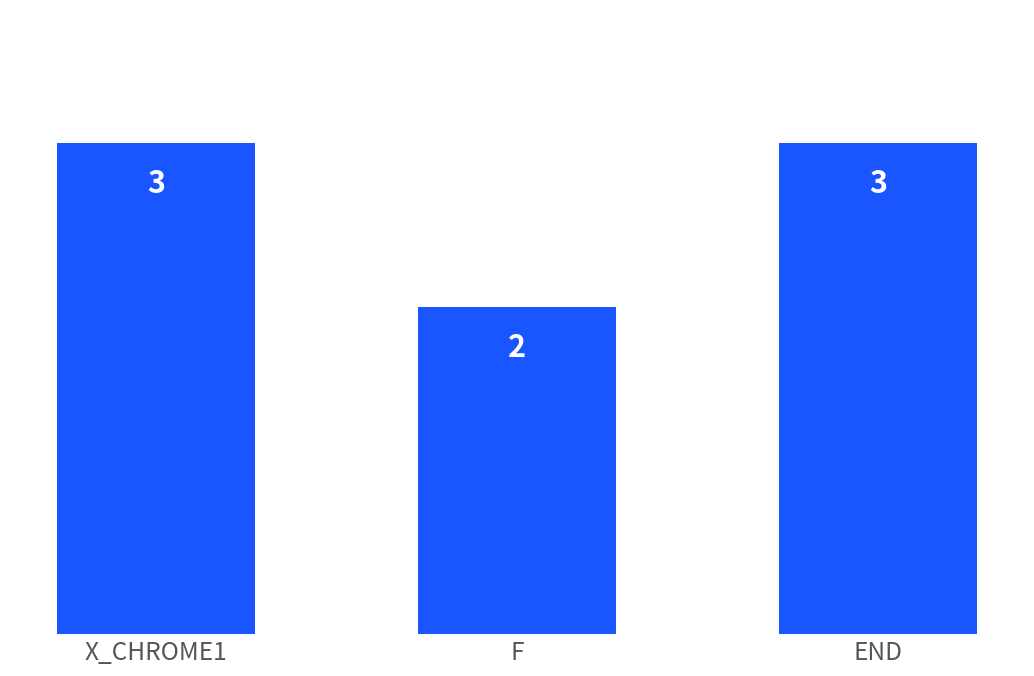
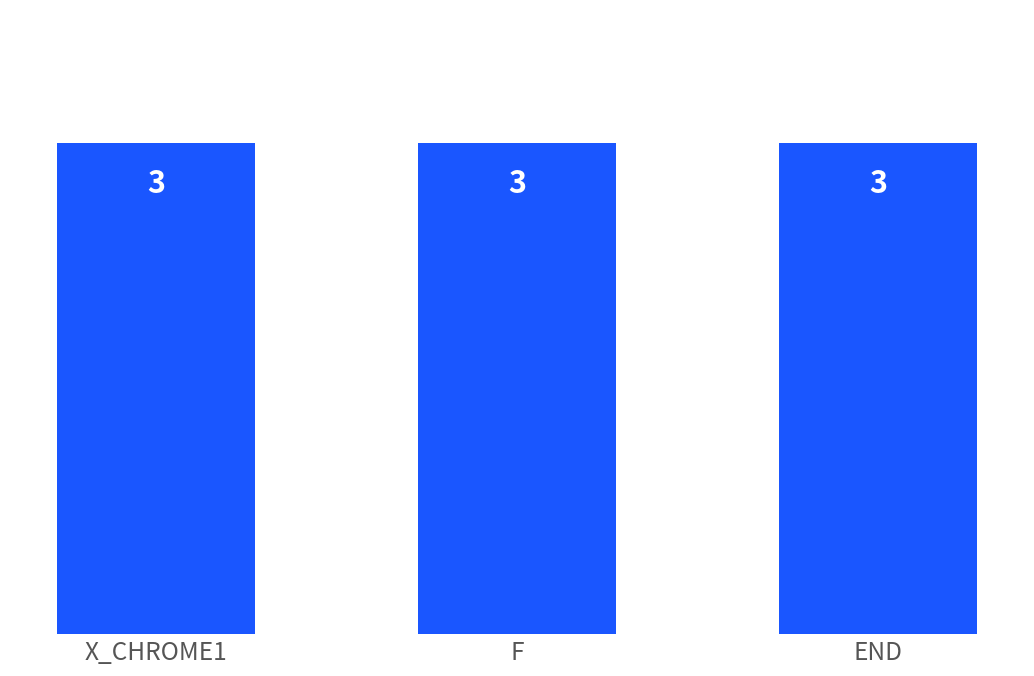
F: 2 -> 3
